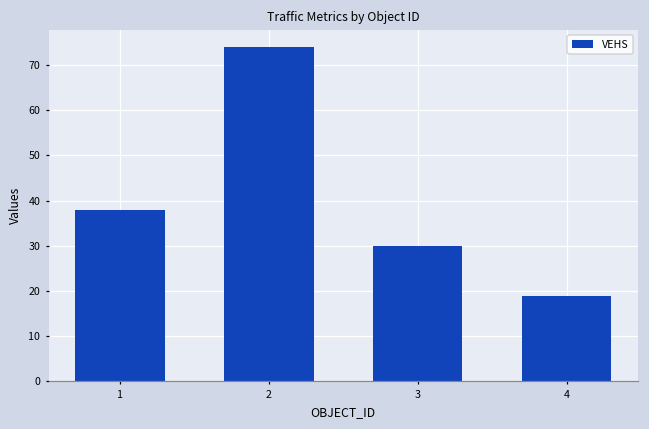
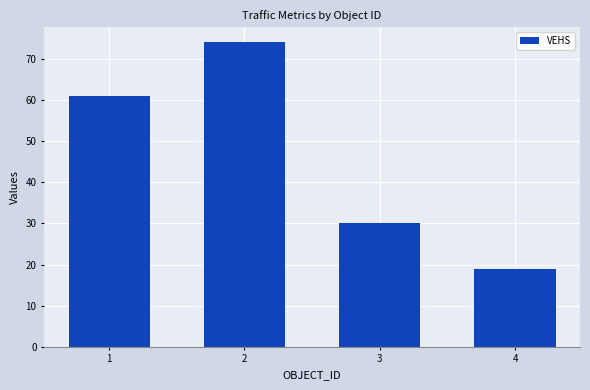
1: 38 -> 61
